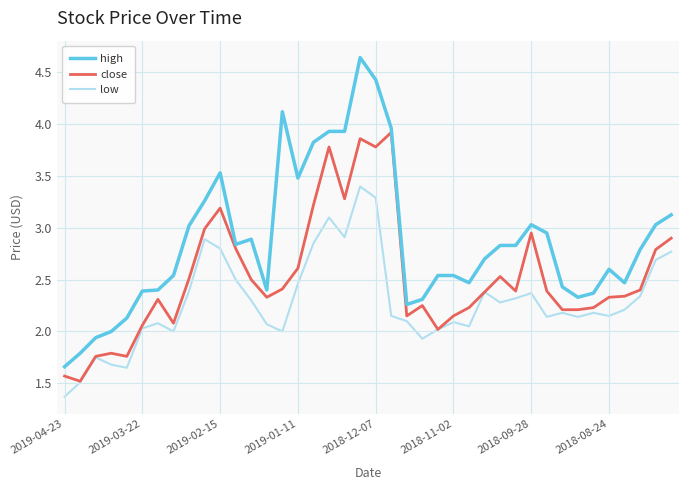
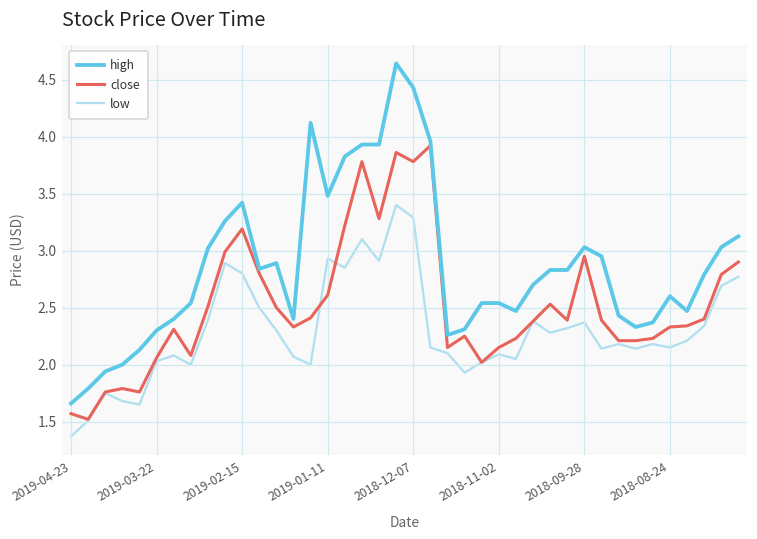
high, 2019-03-22: 2.39 -> 2.30
high, 2019-02-15: 3.53 -> 3.42
low, 2019-01-11: 2.46 -> 2.93
